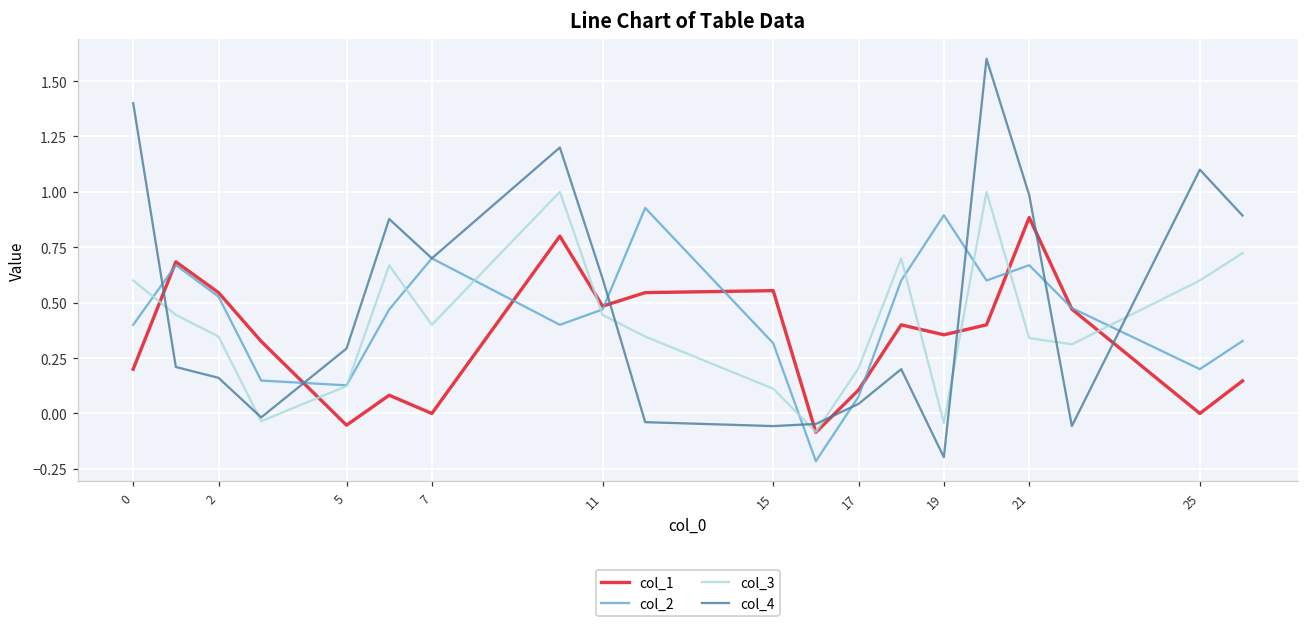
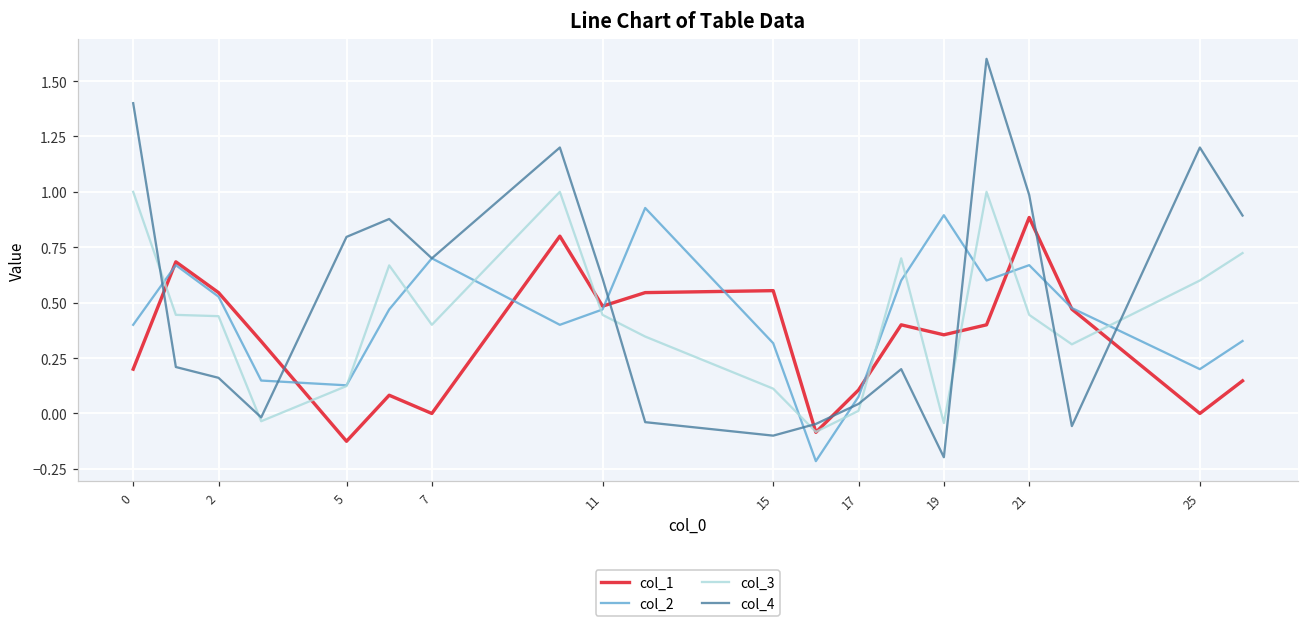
col_3, 0: 0.6 -> 1.0
col_3, 2: 0.35 -> 0.44
col_1, 5: -0.05 -> -0.13
col_4, 5: 0.29 -> 0.80
col_4, 15: -0.06 -> -0.10
col_3, 17: 0.20 -> 0.01
col_3, 21: 0.34 -> 0.44
col_4, 25: 1.1 -> 1.2
